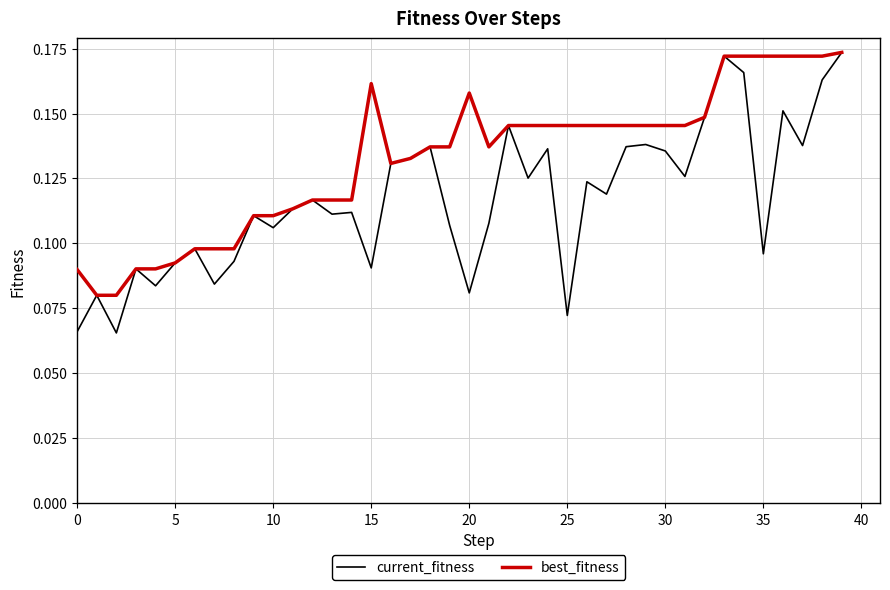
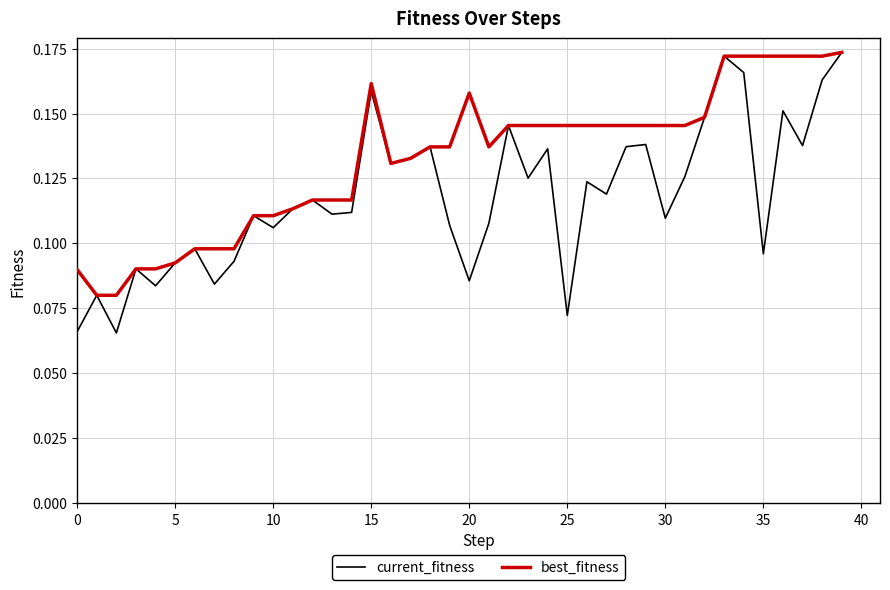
current_fitness, 15: 0.091 -> 0.159
current_fitness, 20: 0.081 -> 0.086
current_fitness, 30: 0.136 -> 0.110
